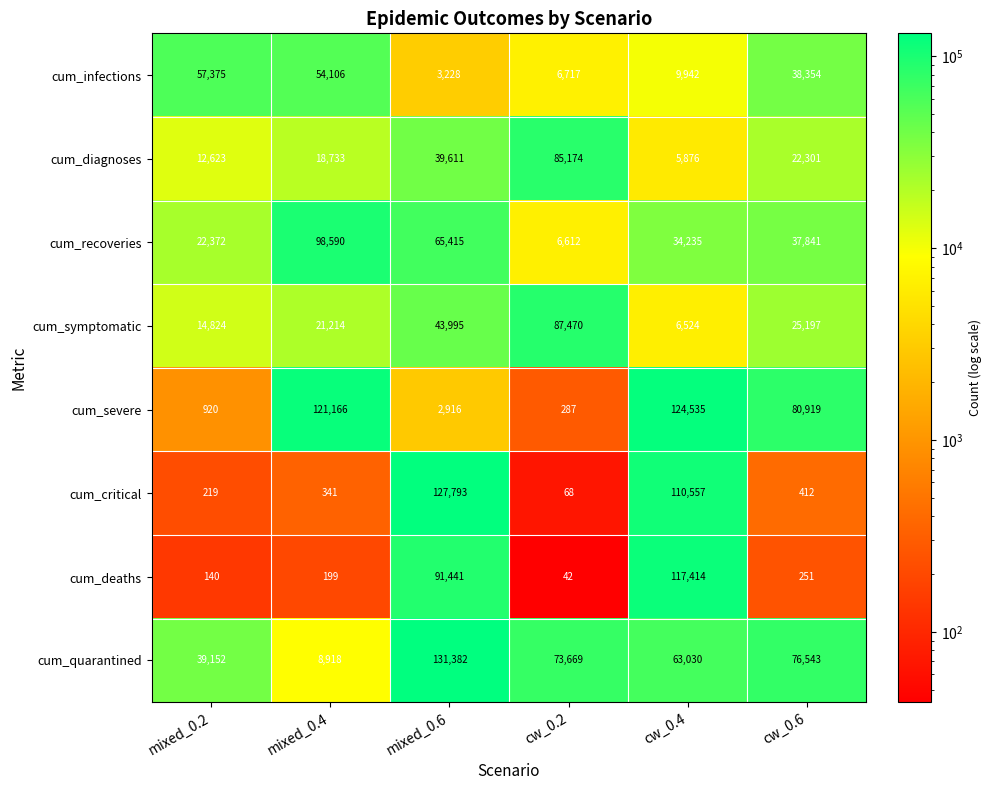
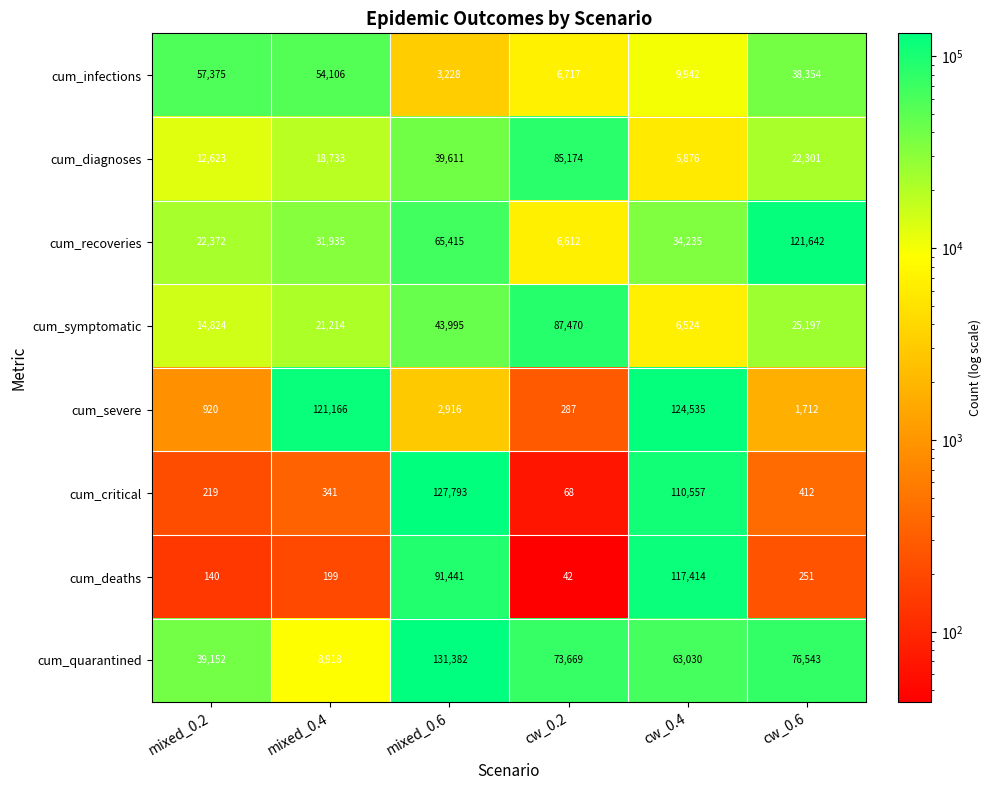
cum_recoveries, mixed_0.4: 98,590 -> 31,935
cum_recoveries, cw_0.6: 37,841 -> 121,642
cum_severe, cw_0.6: 80,919 -> 1,712
